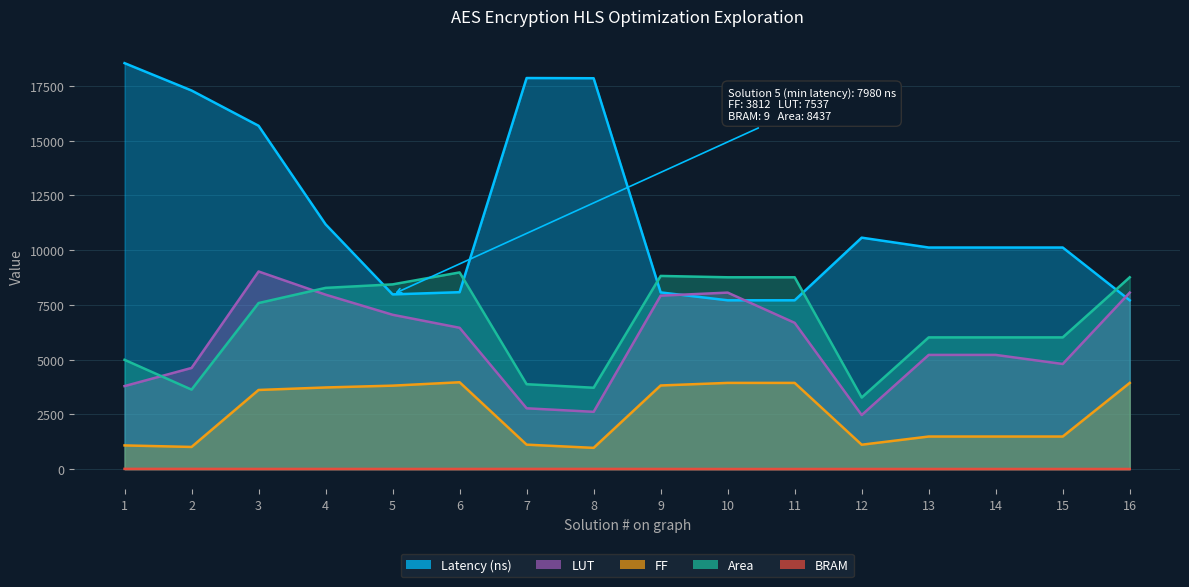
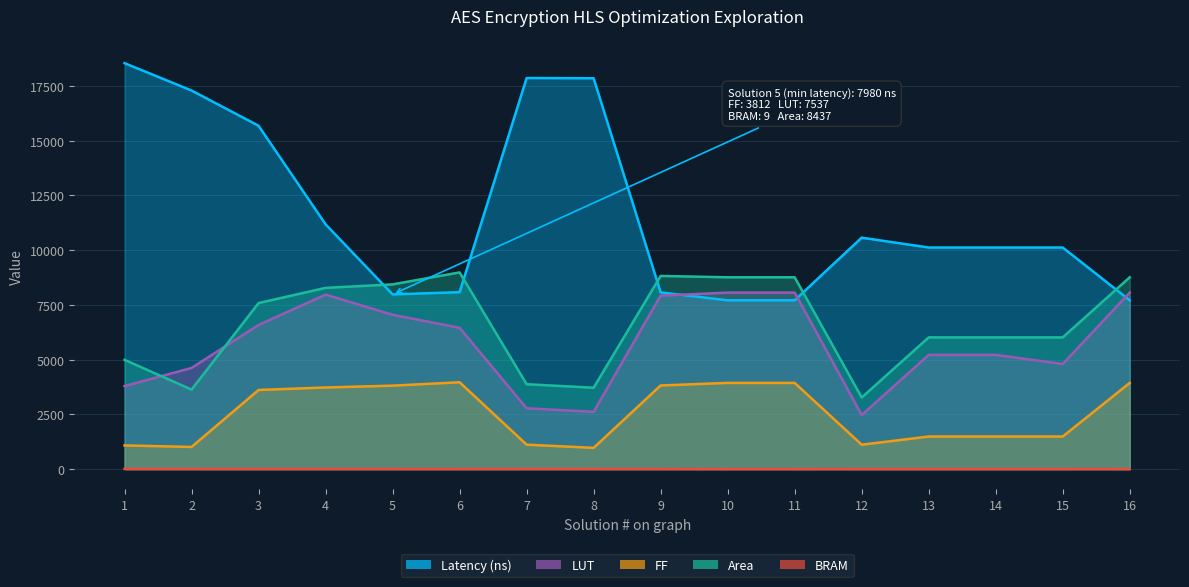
LUT, 3: 9000 -> 6600
LUT, 11: 6700 -> 8100
